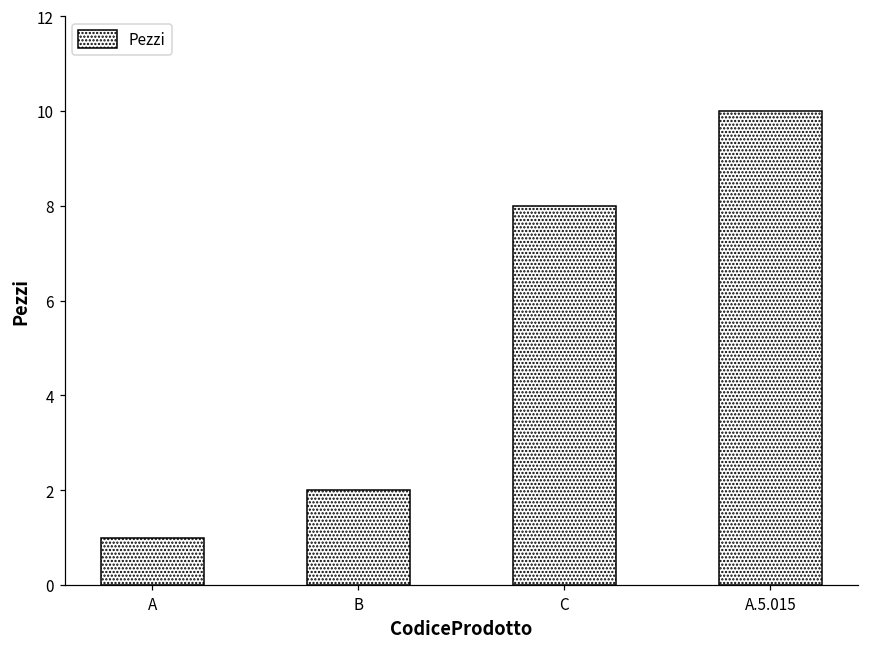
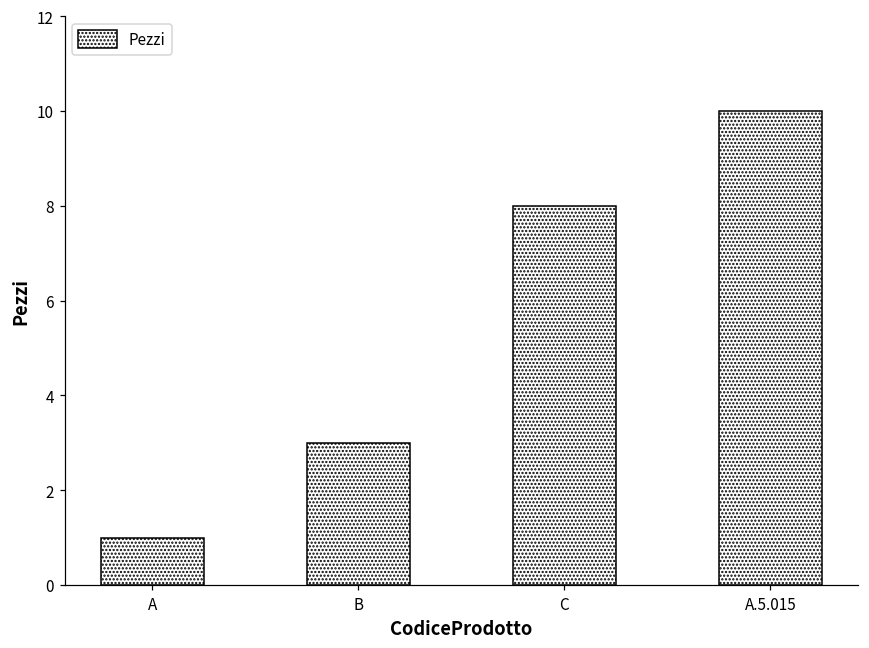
B: 2 -> 3
